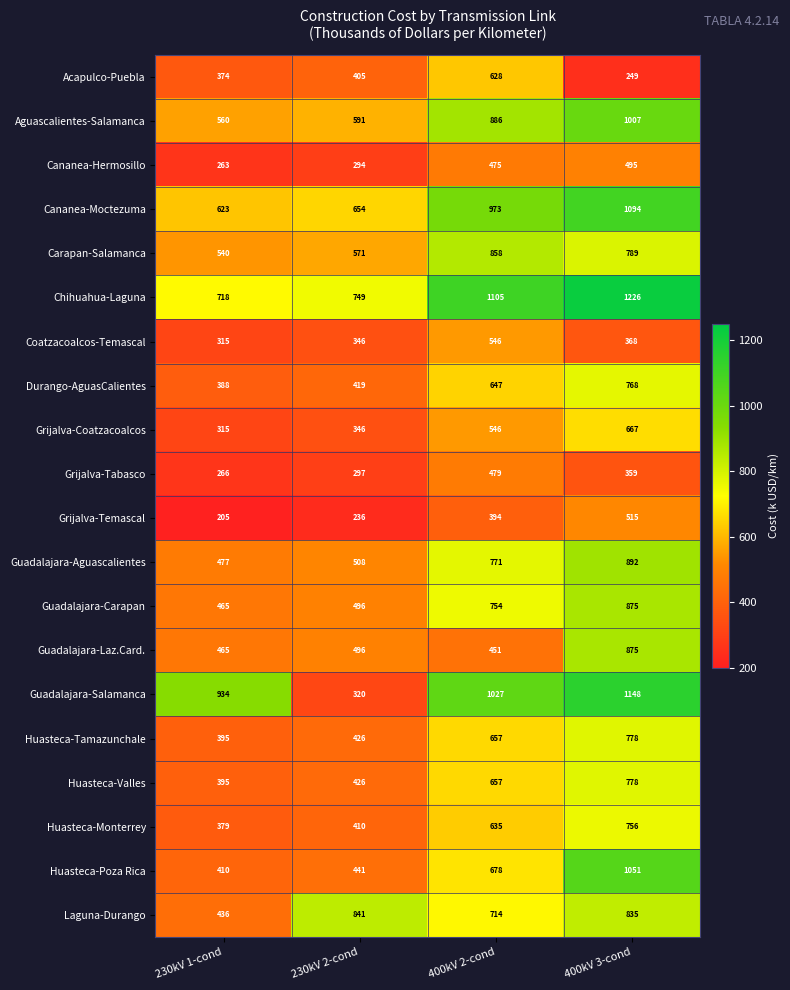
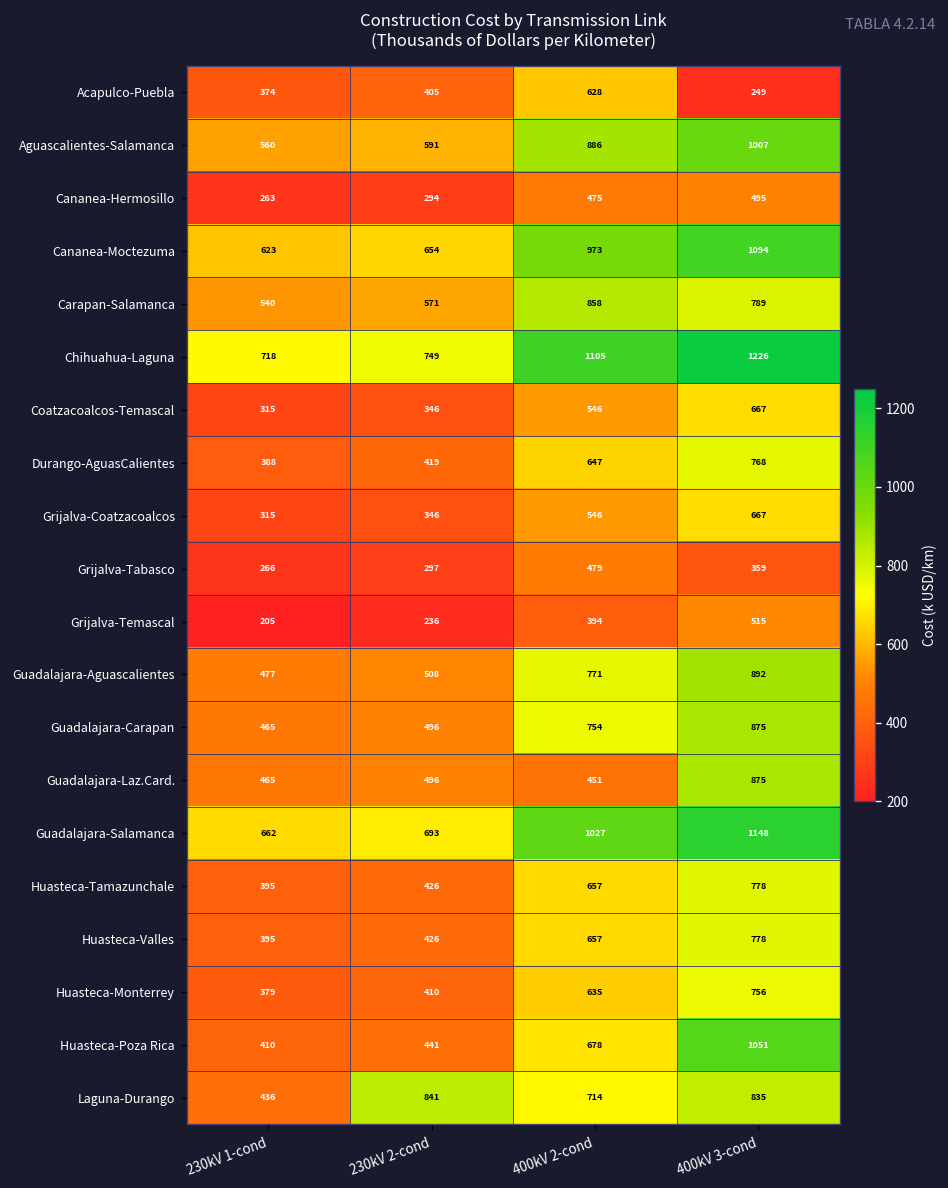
Coatzacoalcos-Temascal, 400kV 3-cond: 368 -> 667
Guadalajara-Salamanca, 230kV 1-cond: 934 -> 662
Guadalajara-Salamanca, 230kV 2-cond: 320 -> 693
